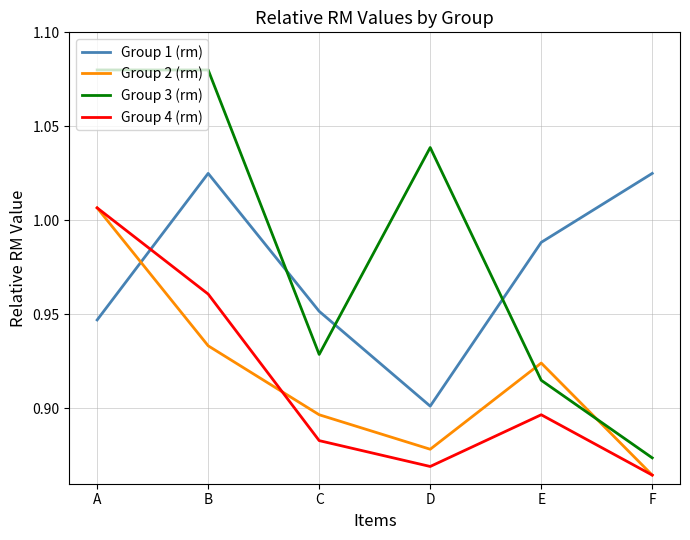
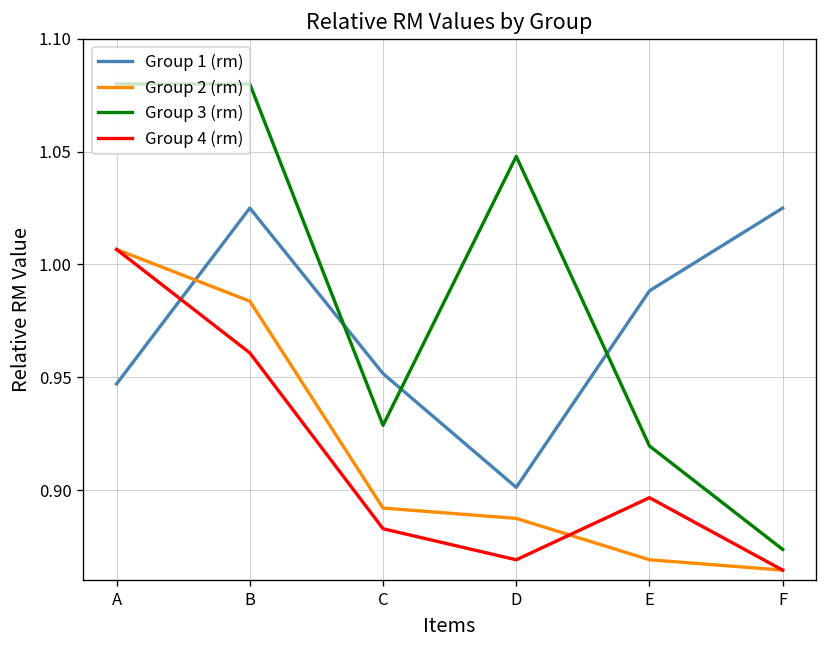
Group 2 (rm), B: 0.933 -> 0.984
Group 2 (rm), C: 0.897 -> 0.892
Group 2 (rm), D: 0.878 -> 0.888
Group 3 (rm), D: 1.039 -> 1.048
Group 2 (rm), E: 0.924 -> 0.869
Group 3 (rm), E: 0.915 -> 0.920
